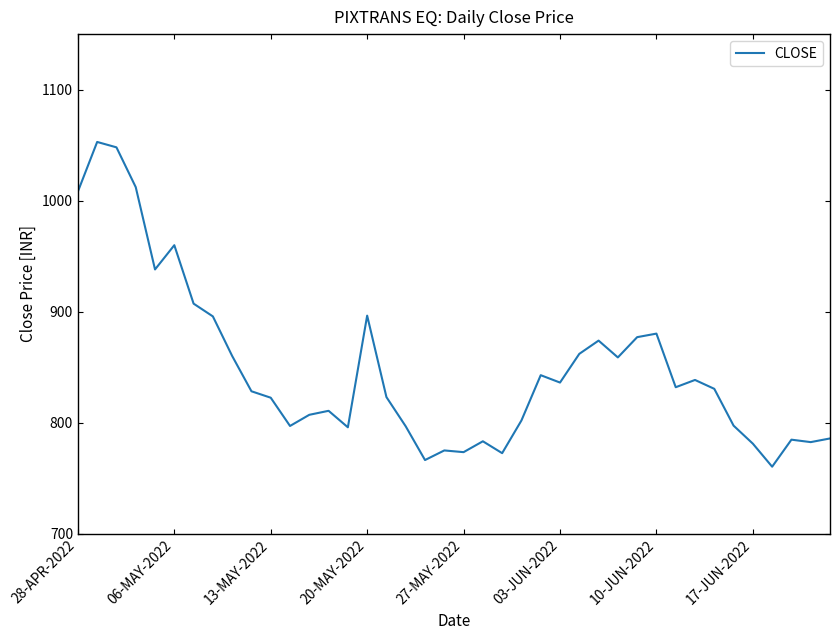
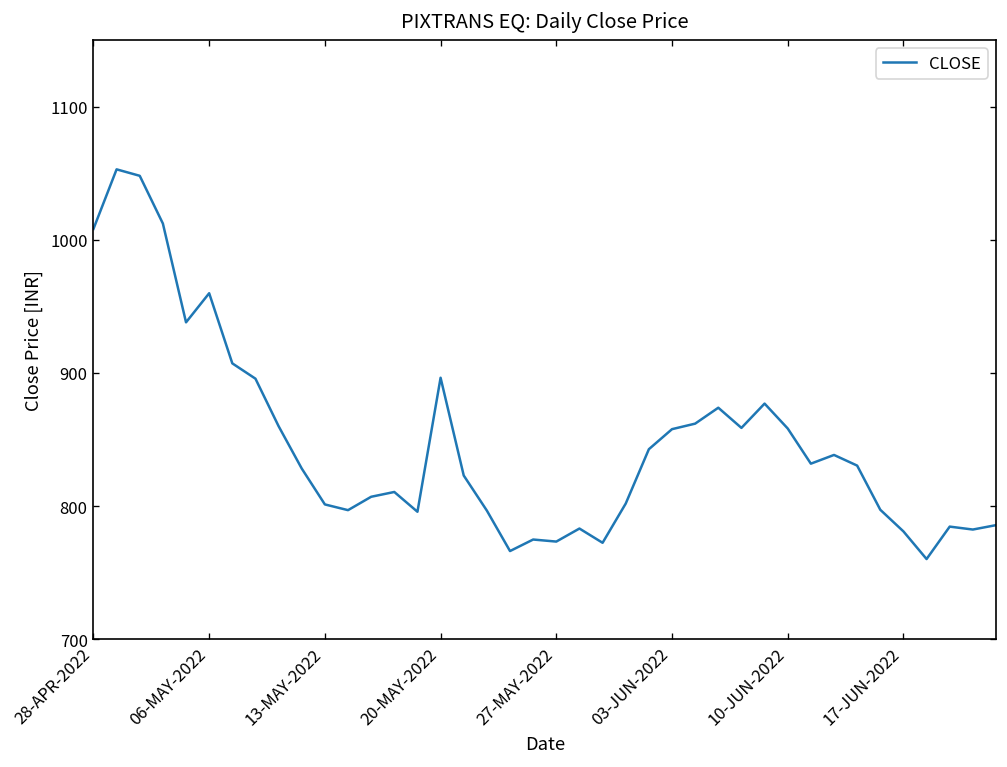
13-MAY-2022: 822 -> 801
03-JUN-2022: 836 -> 858
10-JUN-2022: 880 -> 858
